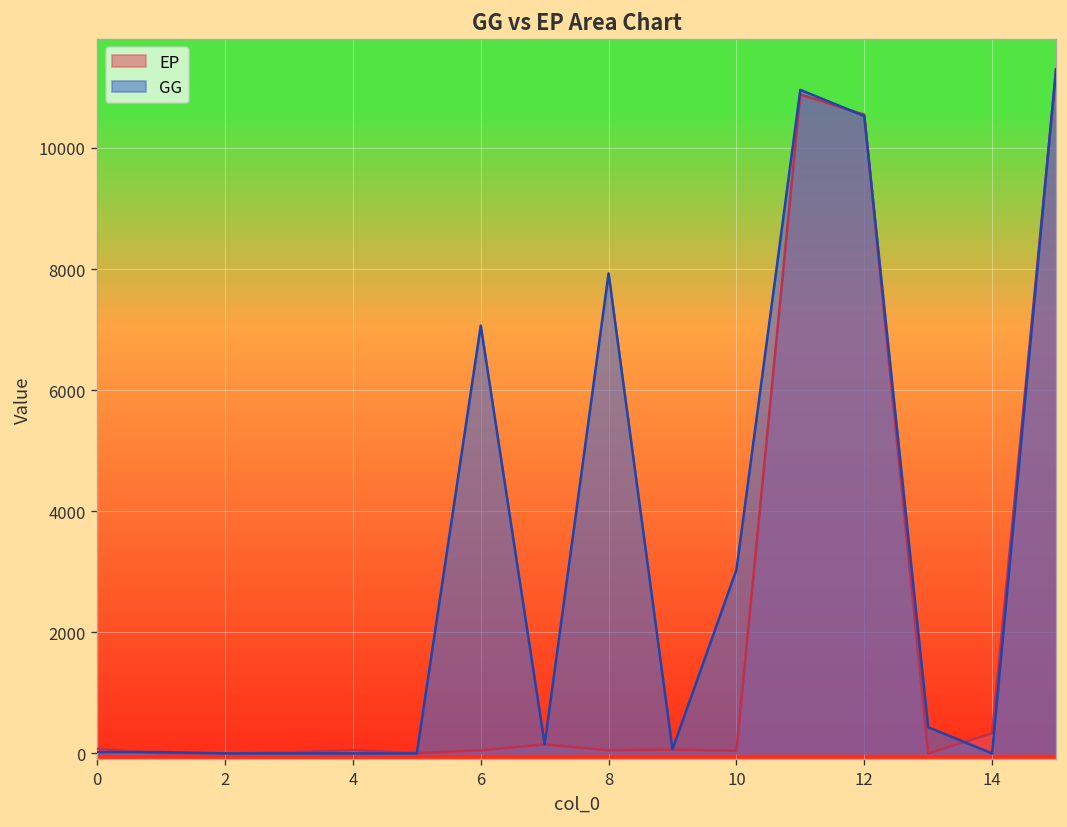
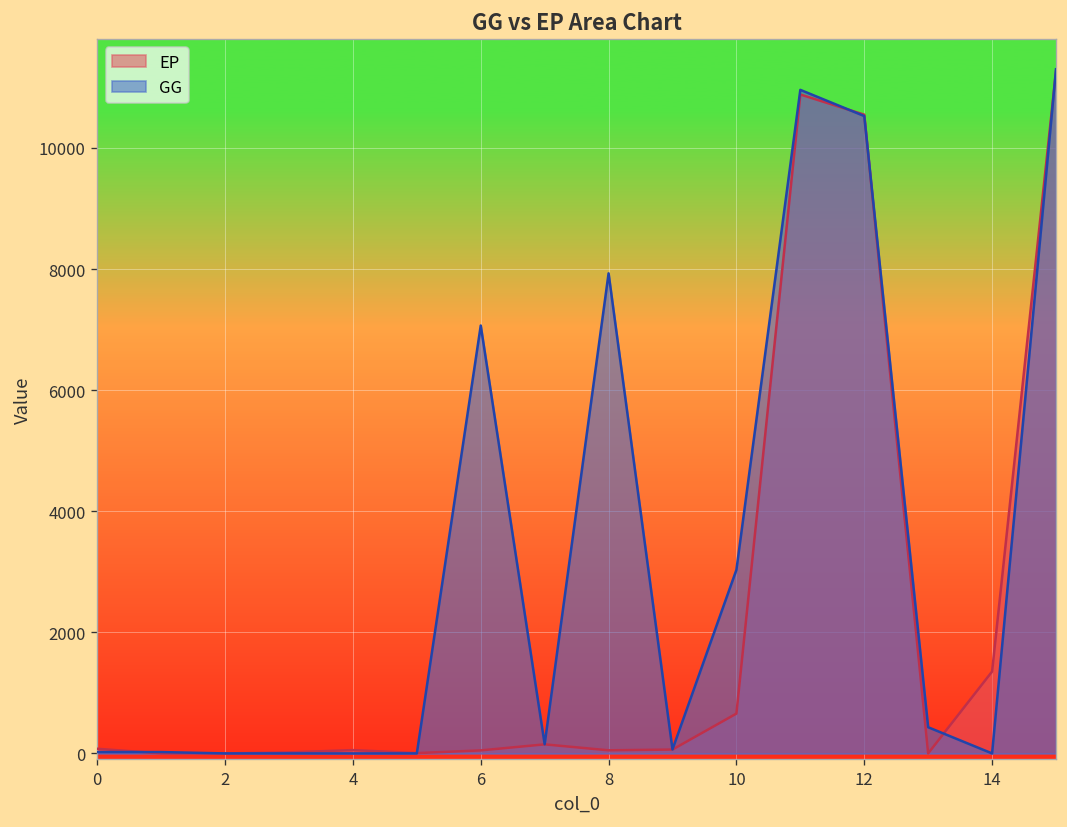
EP, 10: 0 -> 700
EP, 14: 300 -> 1400
